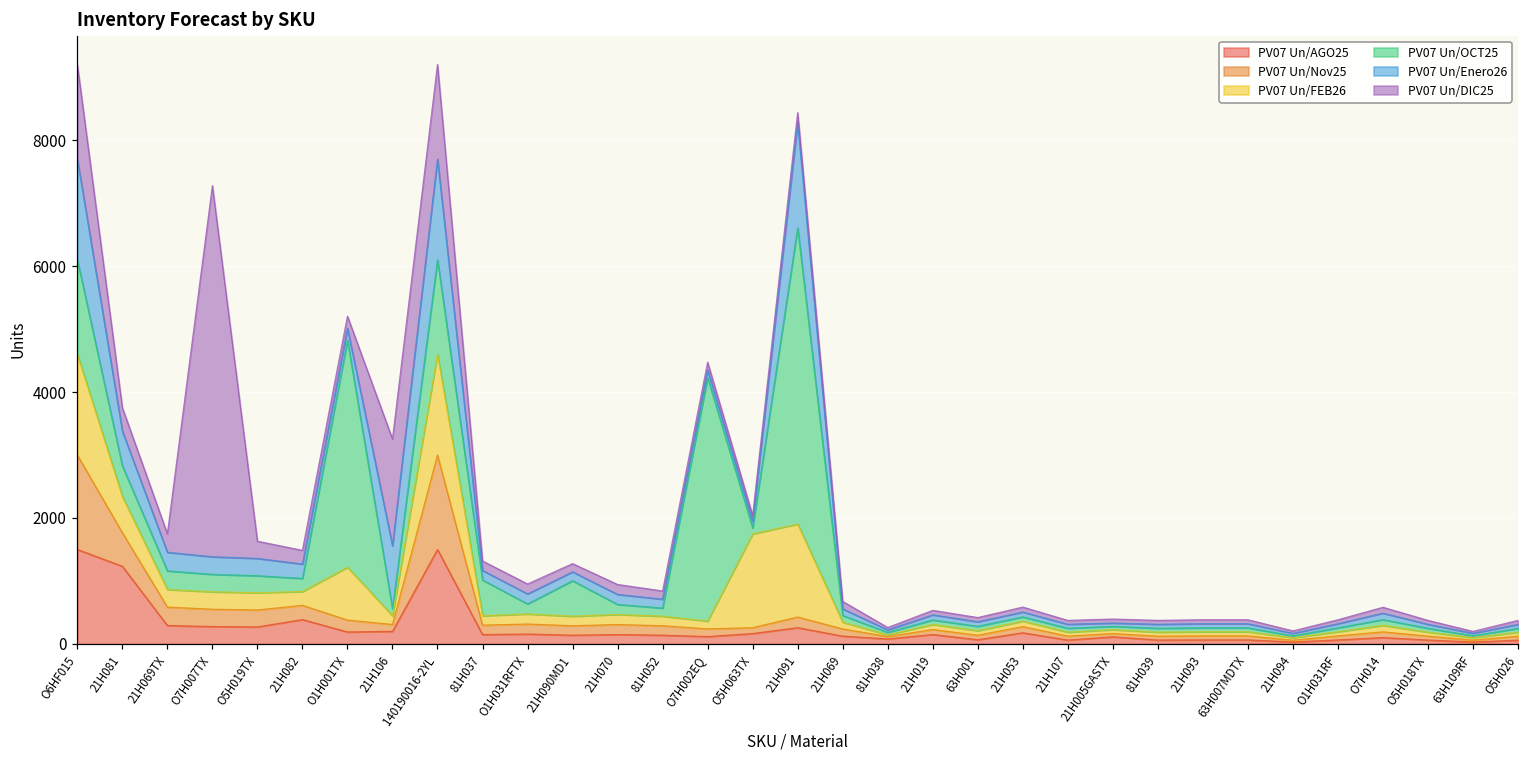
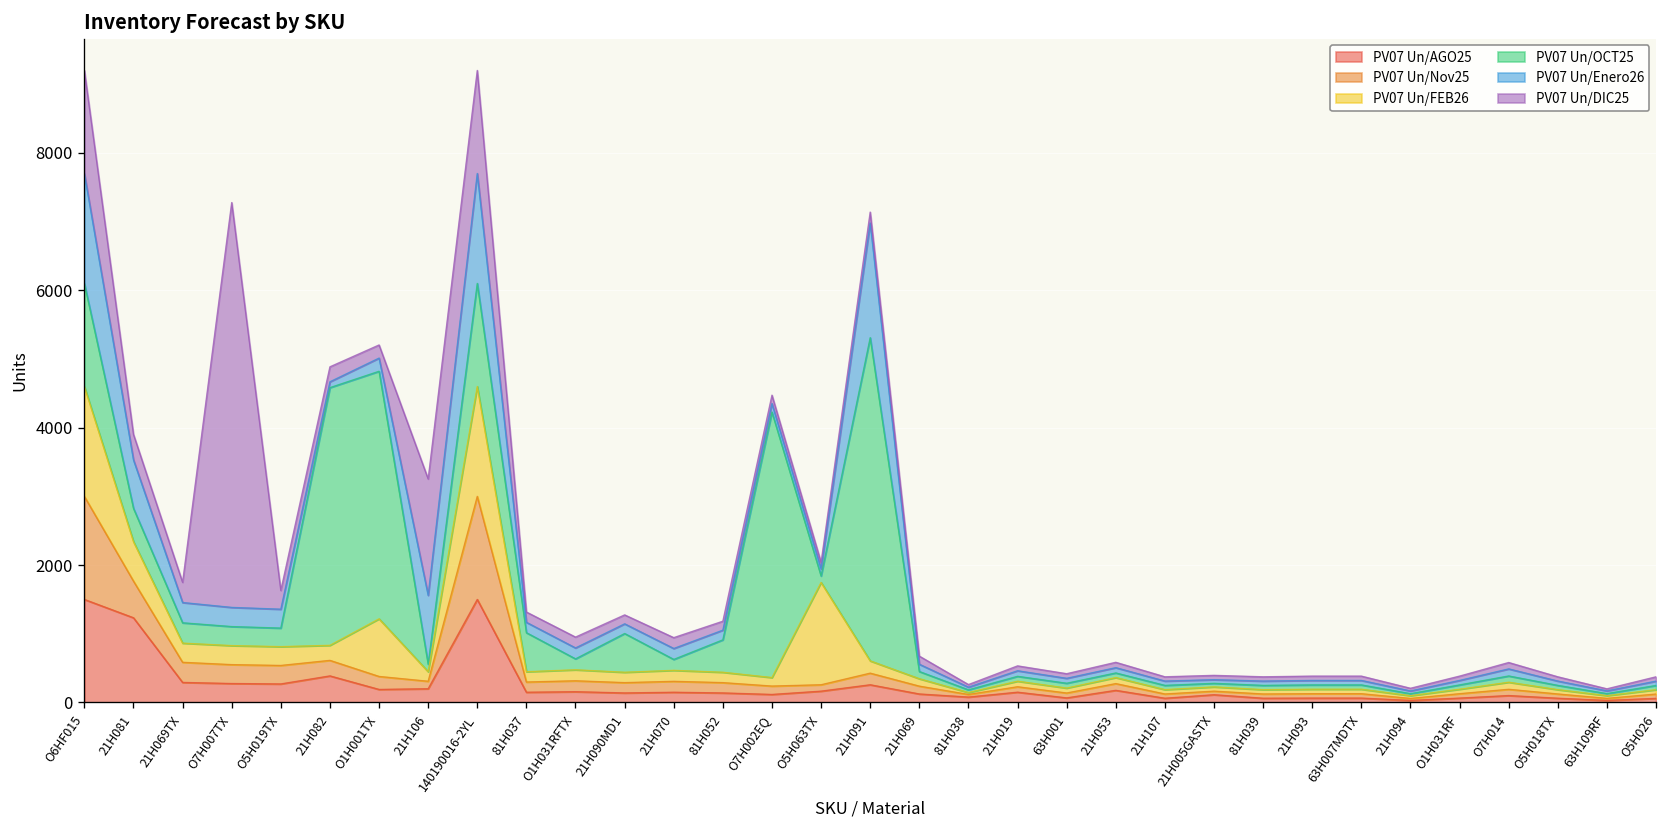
PV07 Un/Enero26, 21H081: 600 -> 700
PV07 Un/OCT25, 21H082: 200 -> 3800
PV07 Un/Enero26, 21H082: 200 -> 100
PV07 Un/OCT25, 81H052: 100 -> 500
PV07 Un/FEB26, 21H091: 1500 -> 200
